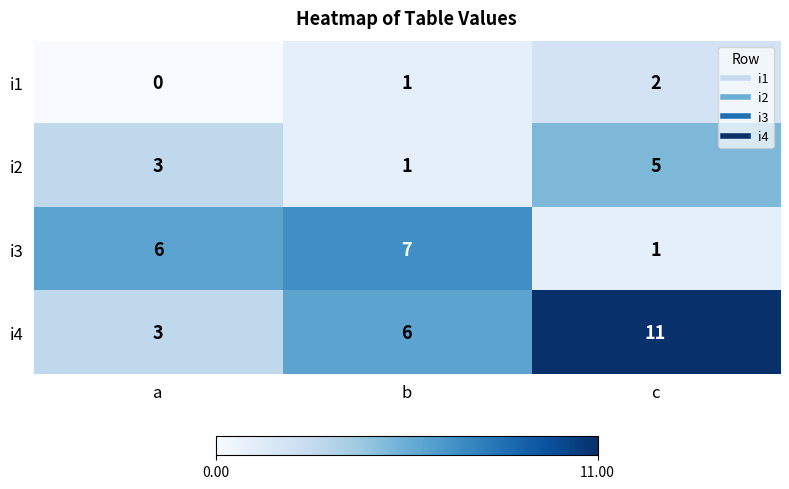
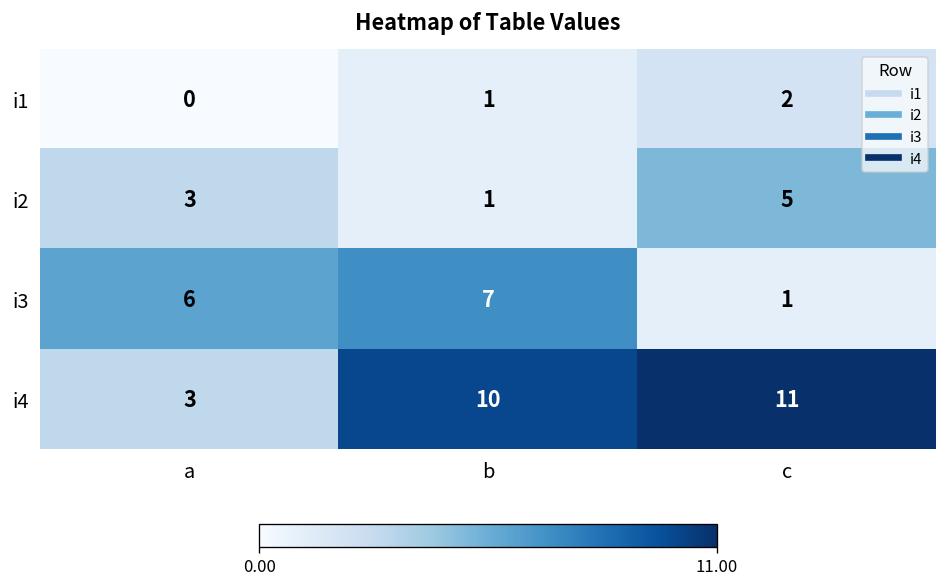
i4, b: 6 -> 10
